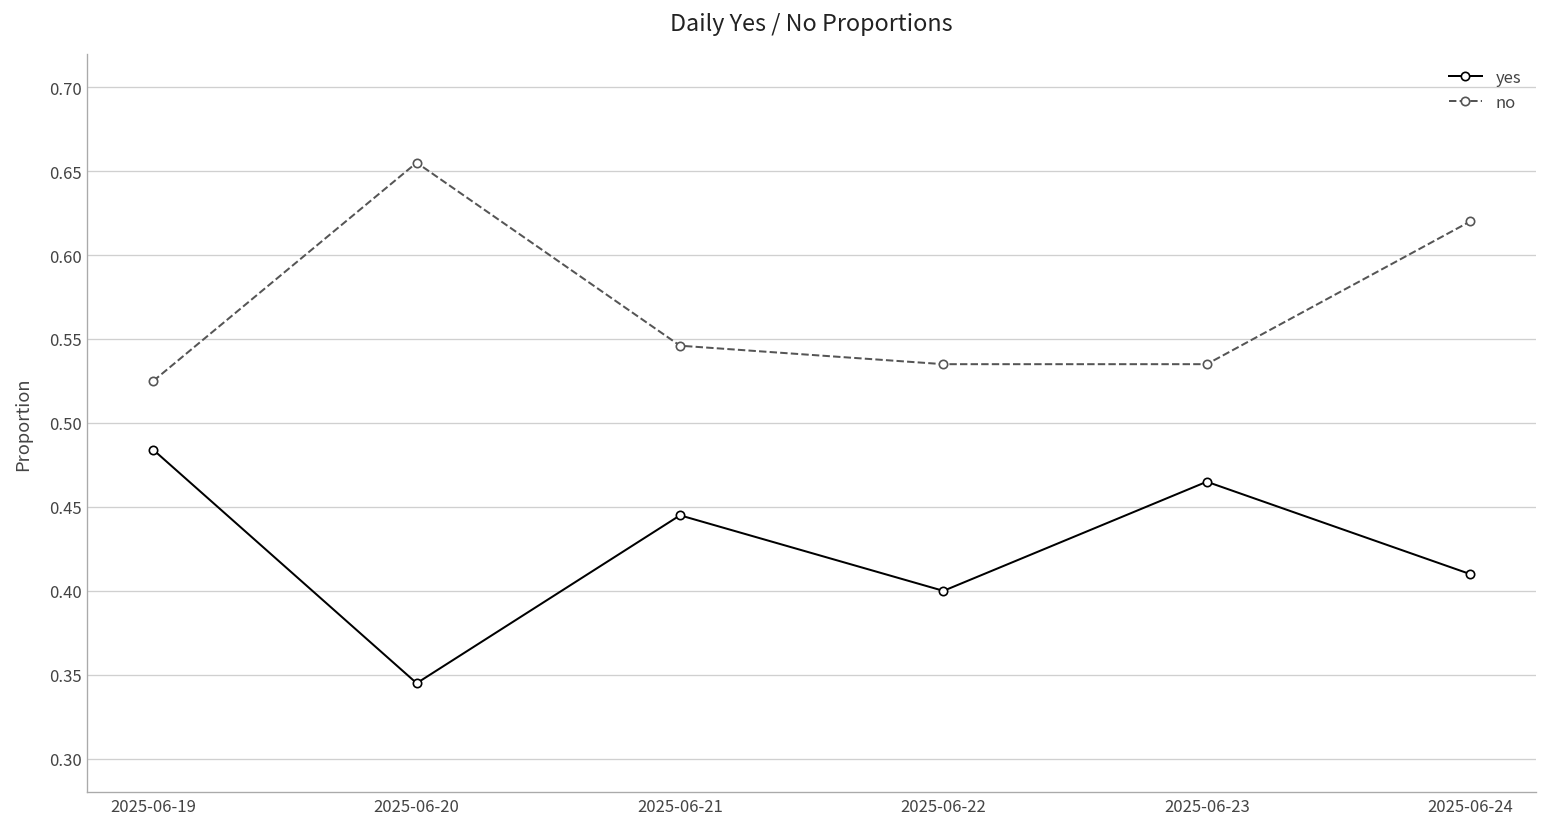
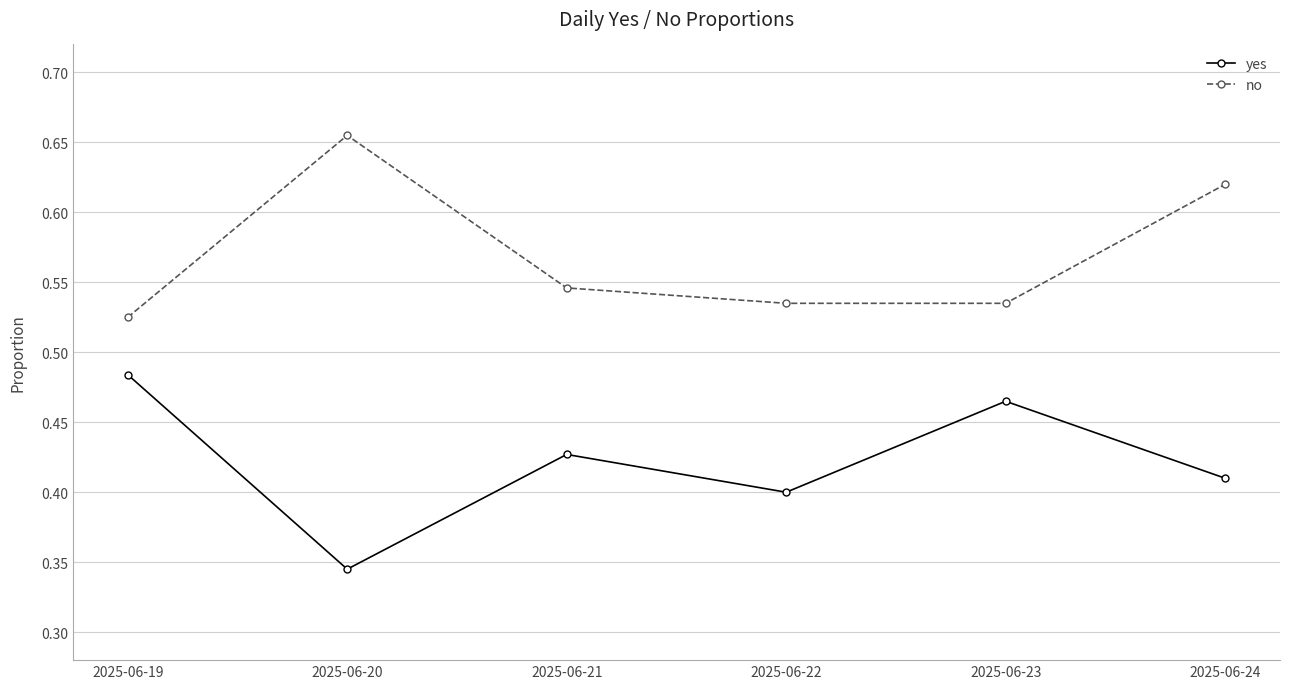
yes, 2025-06-21: 0.445 -> 0.427
